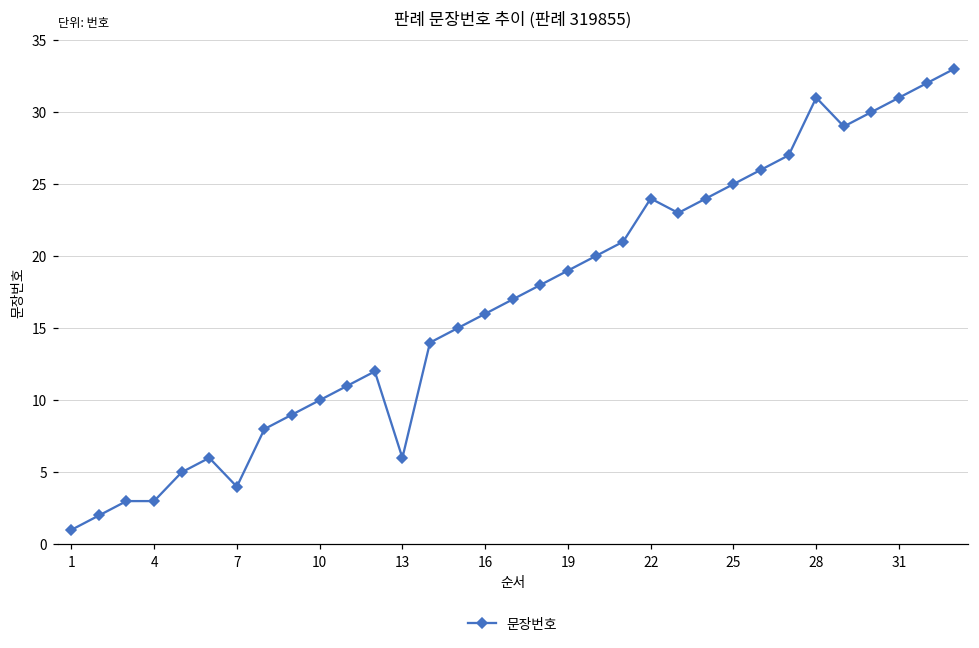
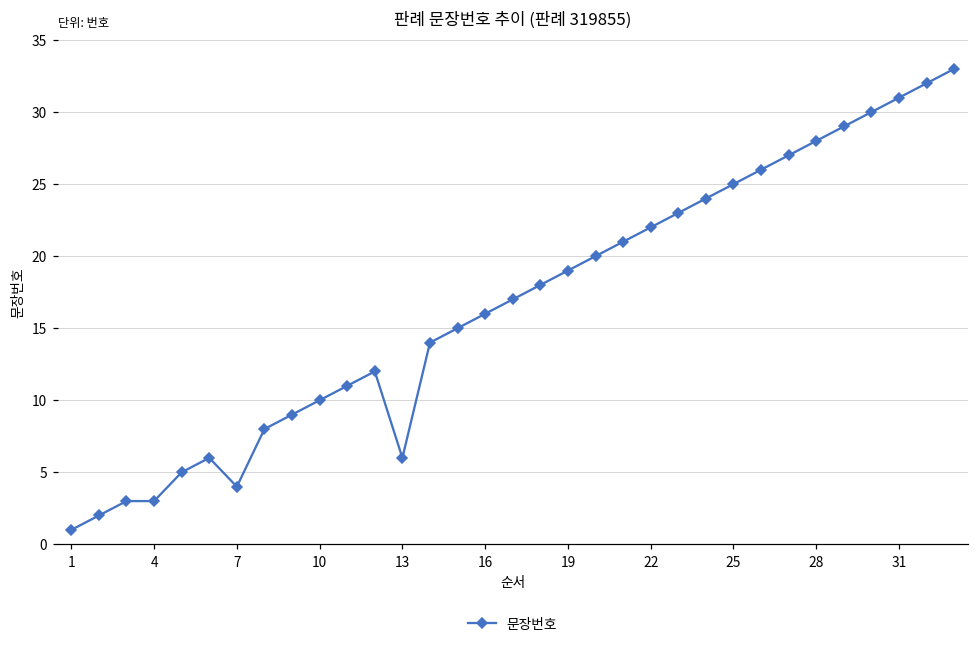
22: 24 -> 22
28: 31 -> 28
